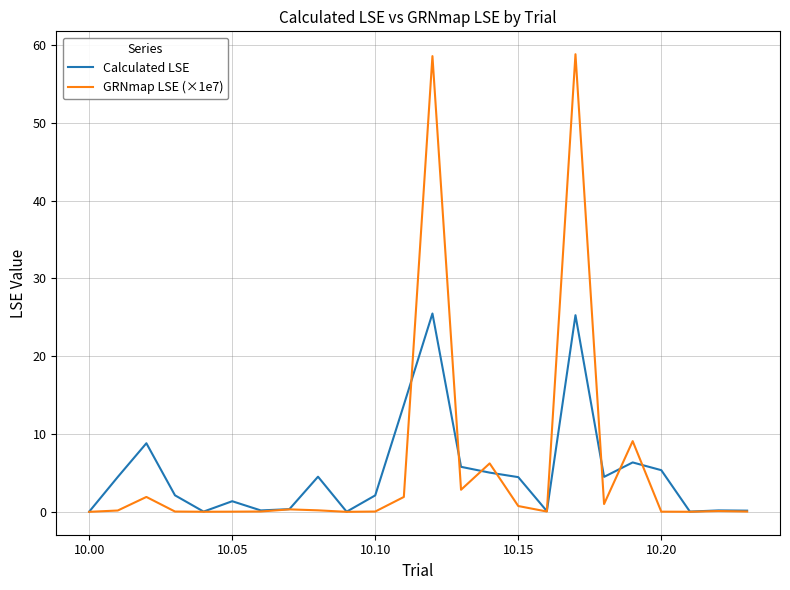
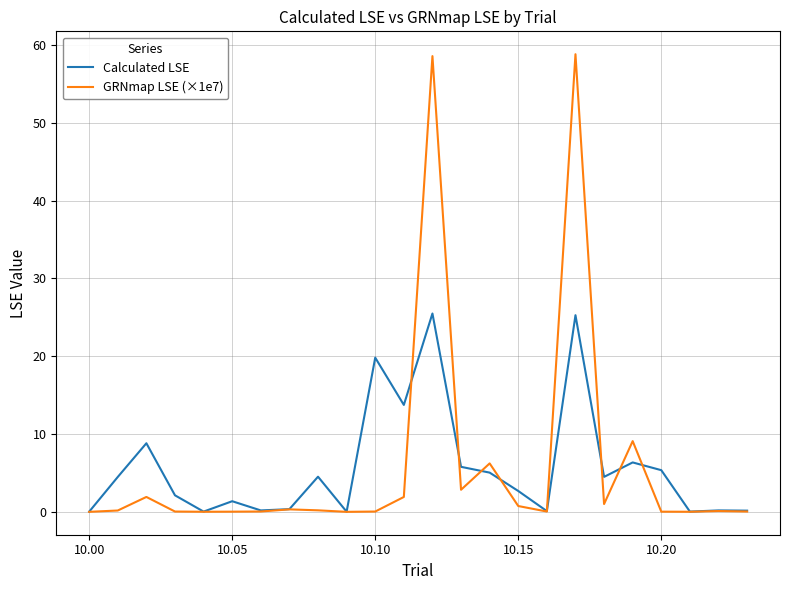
Calculated LSE, 10.10: 2 -> 20
Calculated LSE, 10.15: 4 -> 3
